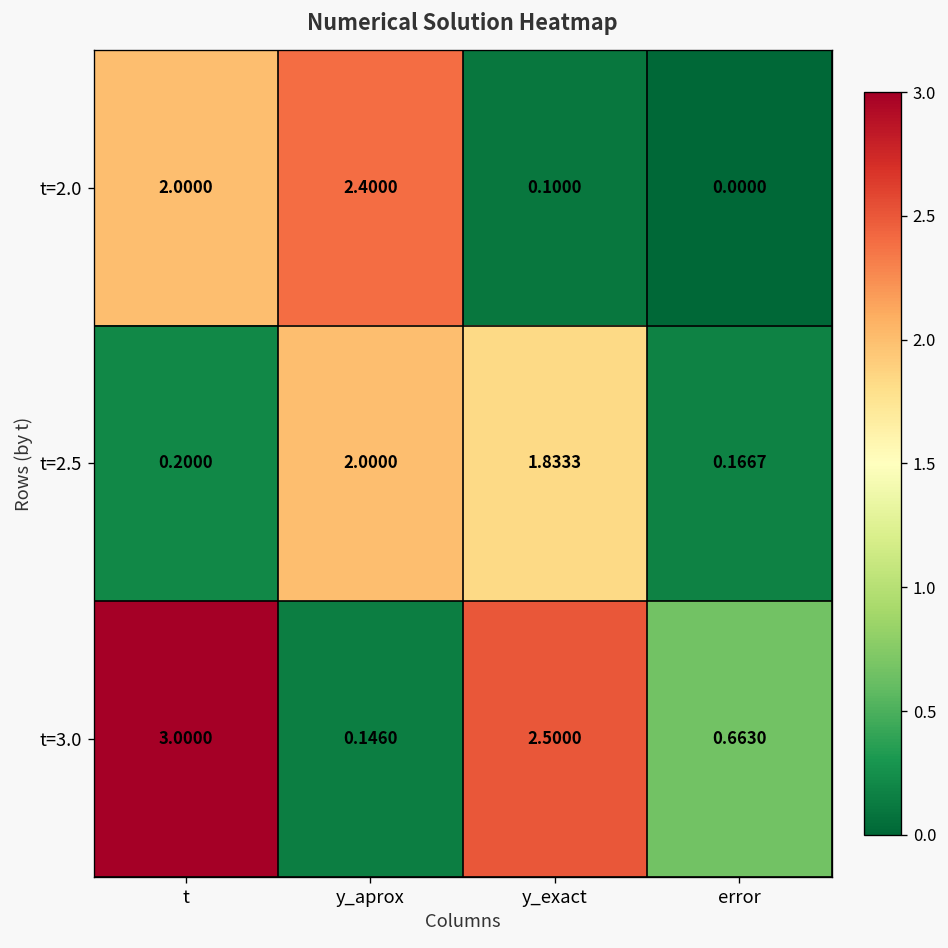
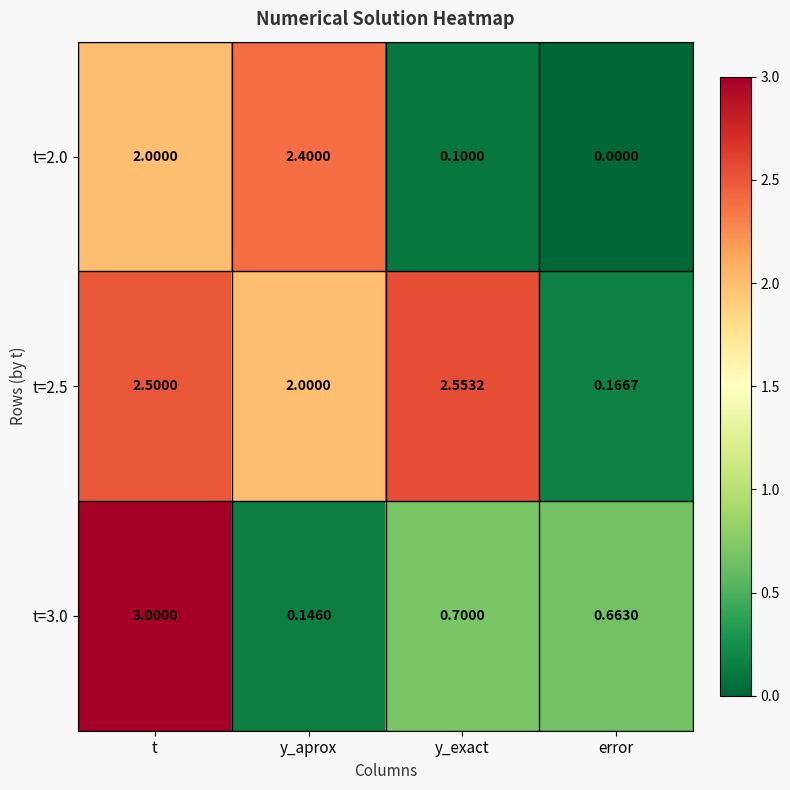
t=2.5, t: 0.2000 -> 2.5000
t=2.5, y_exact: 1.8333 -> 2.5532
t=3.0, y_exact: 2.5000 -> 0.7000
